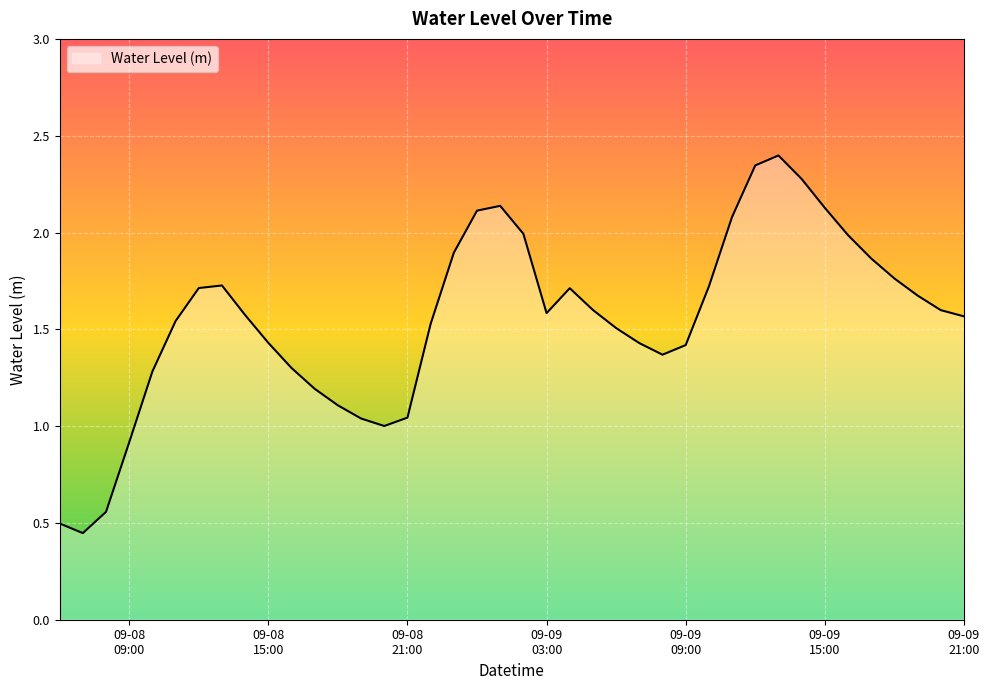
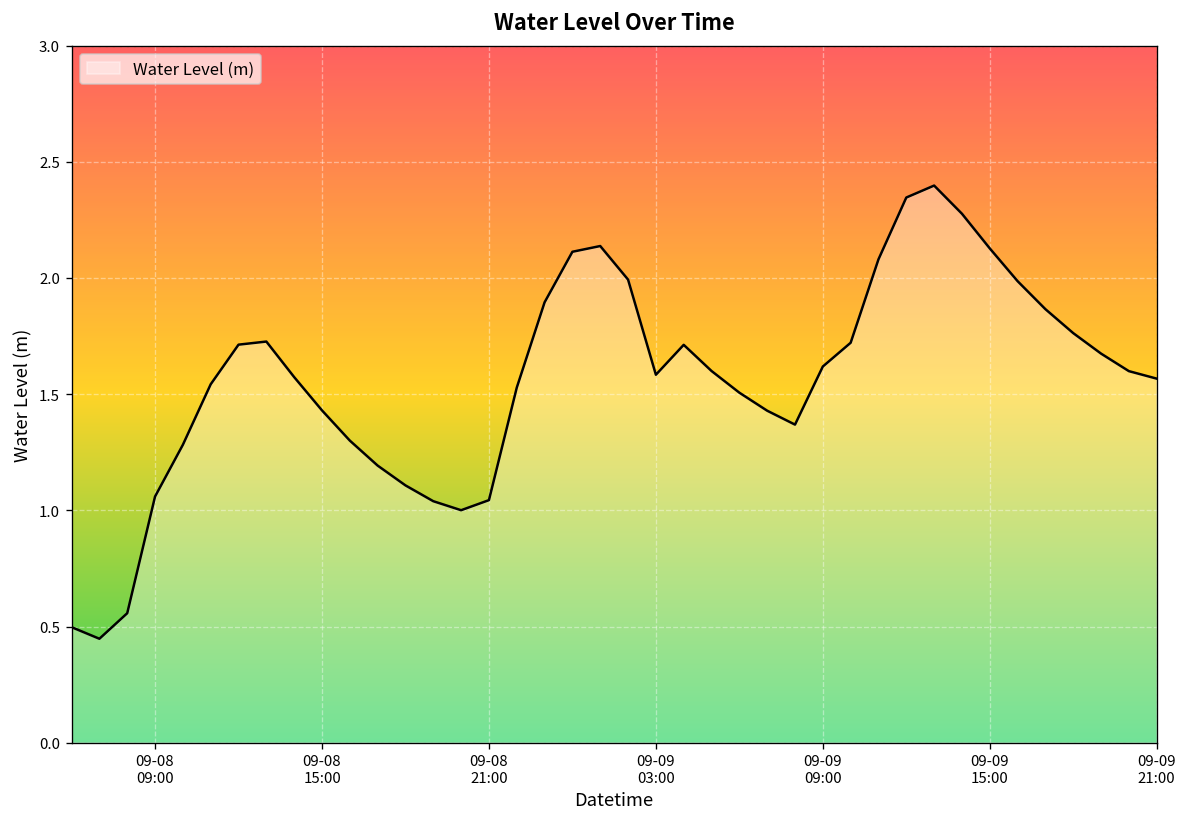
09-08 09:00: 0.92 -> 1.06
09-09 09:00: 1.42 -> 1.62
